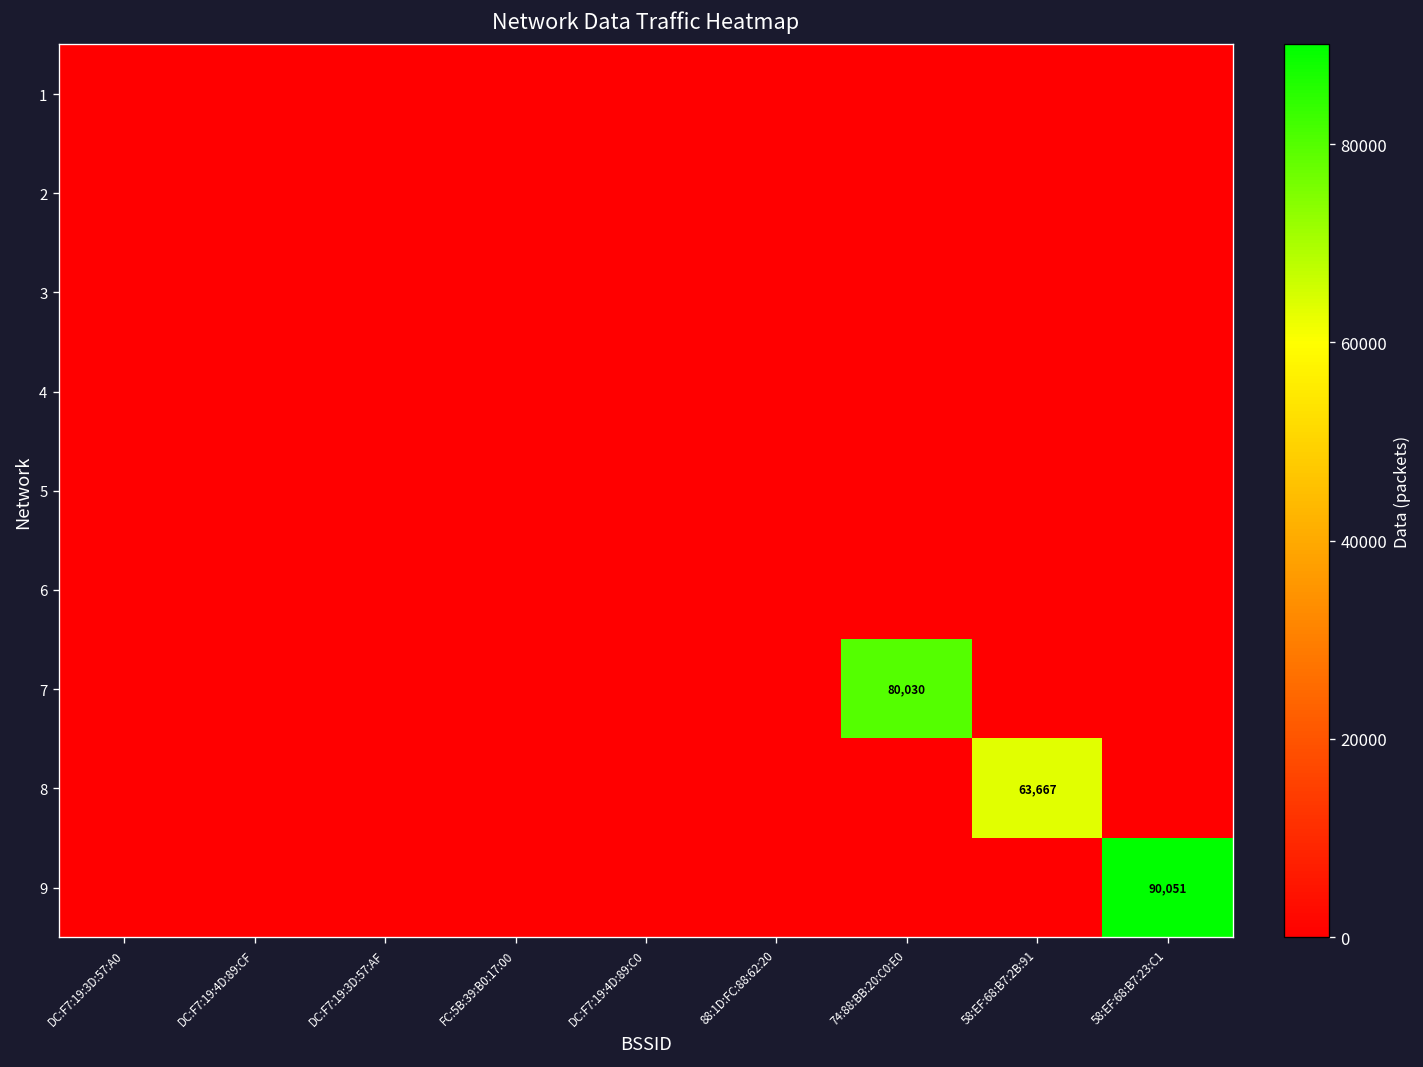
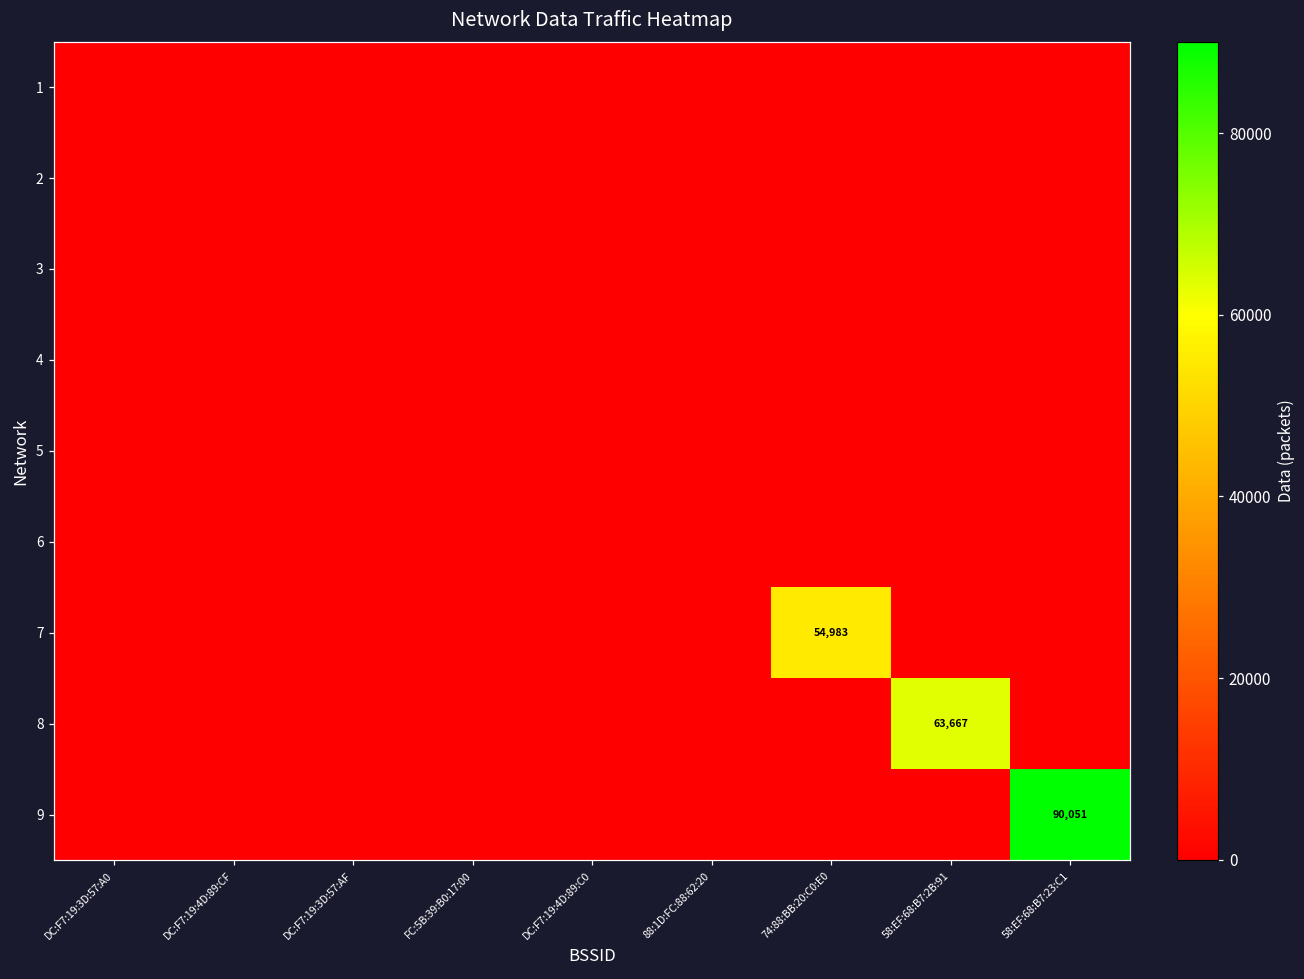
7, 74:88:BB:20:C0:E0: 80,030 -> 54,983
